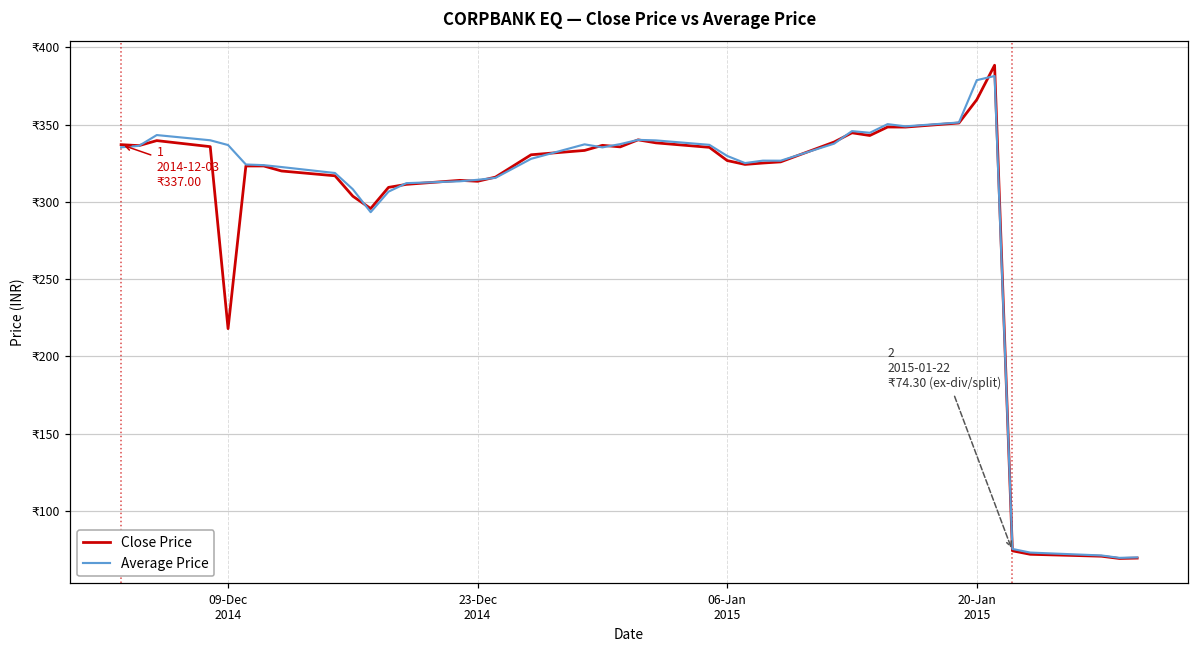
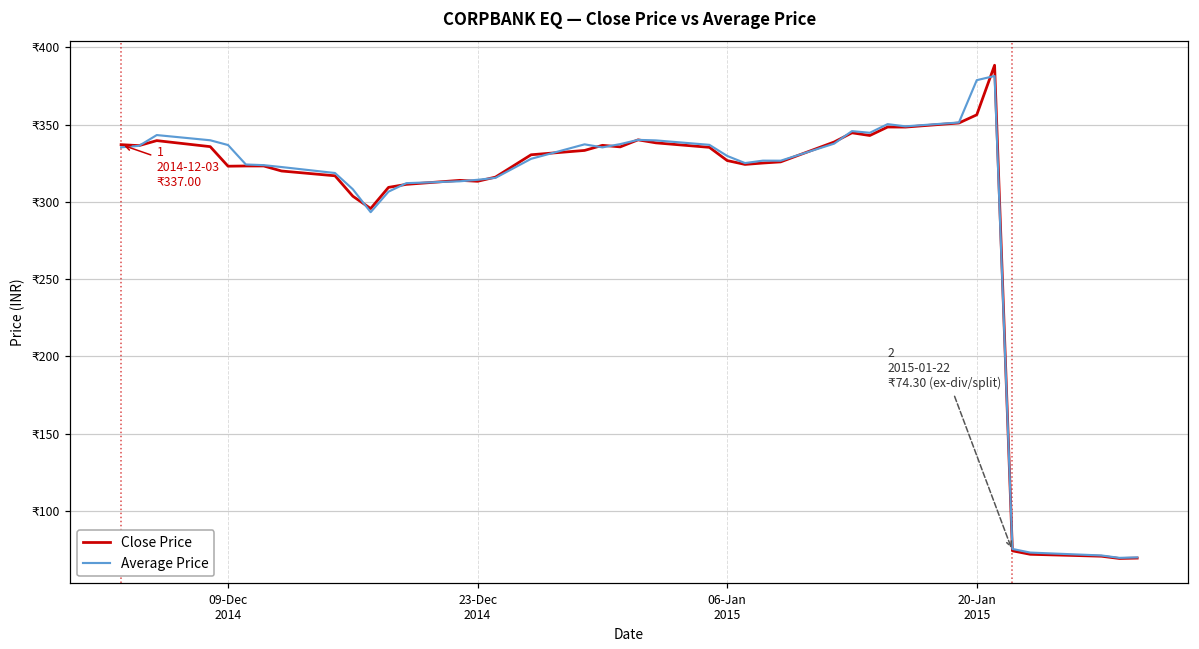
Close Price, 09-Dec 2014: ₹218 -> ₹323
Close Price, 20-Jan 2015: ₹366 -> ₹356
